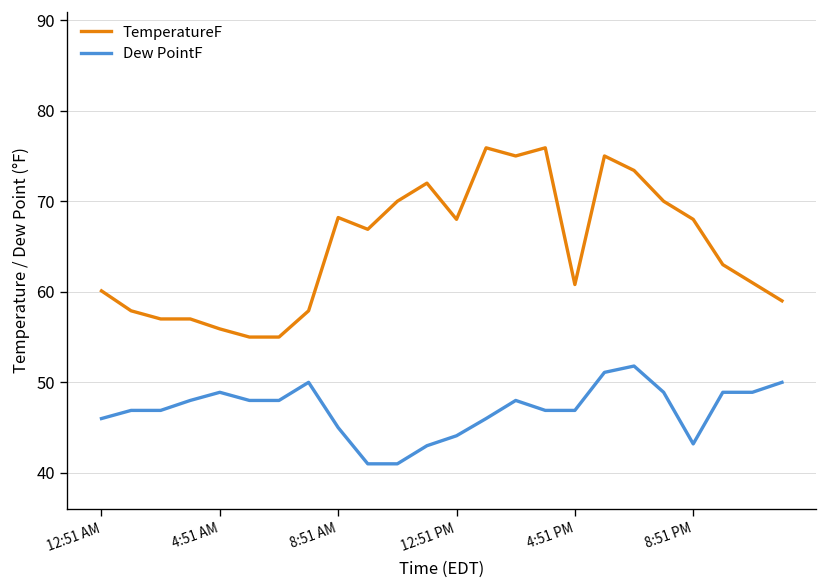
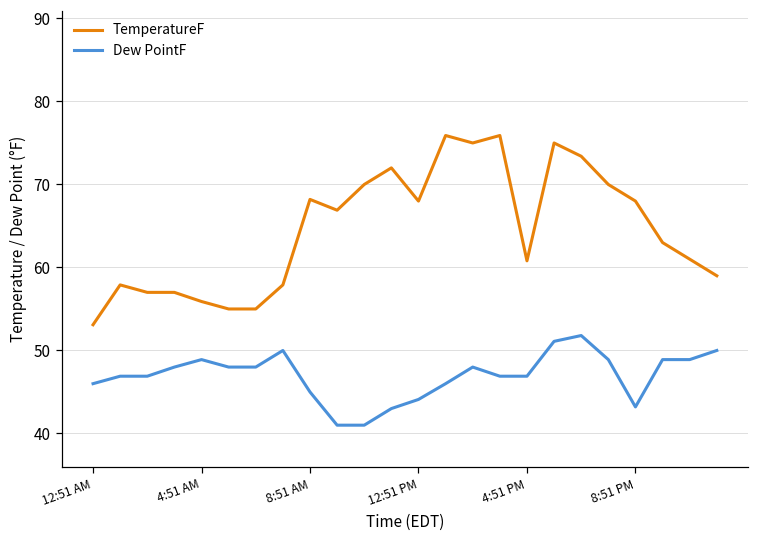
TemperatureF, 12:51 AM: 60 -> 53
